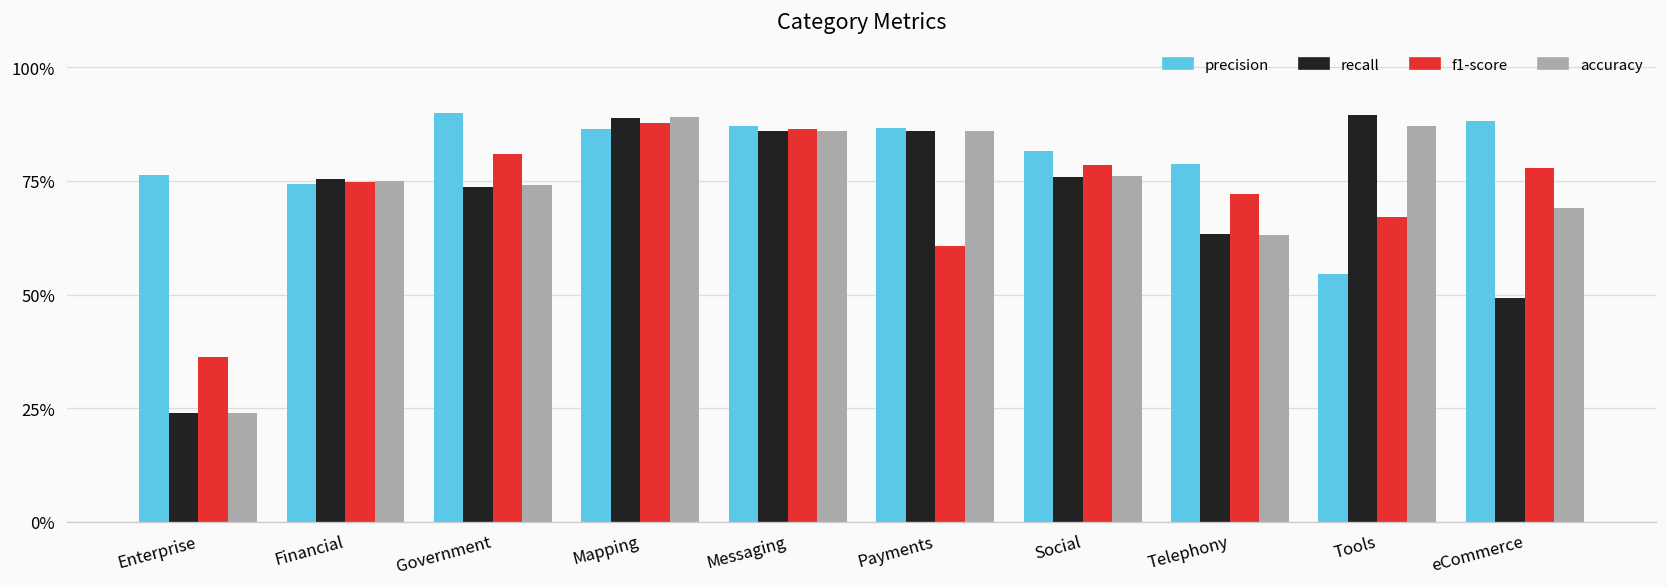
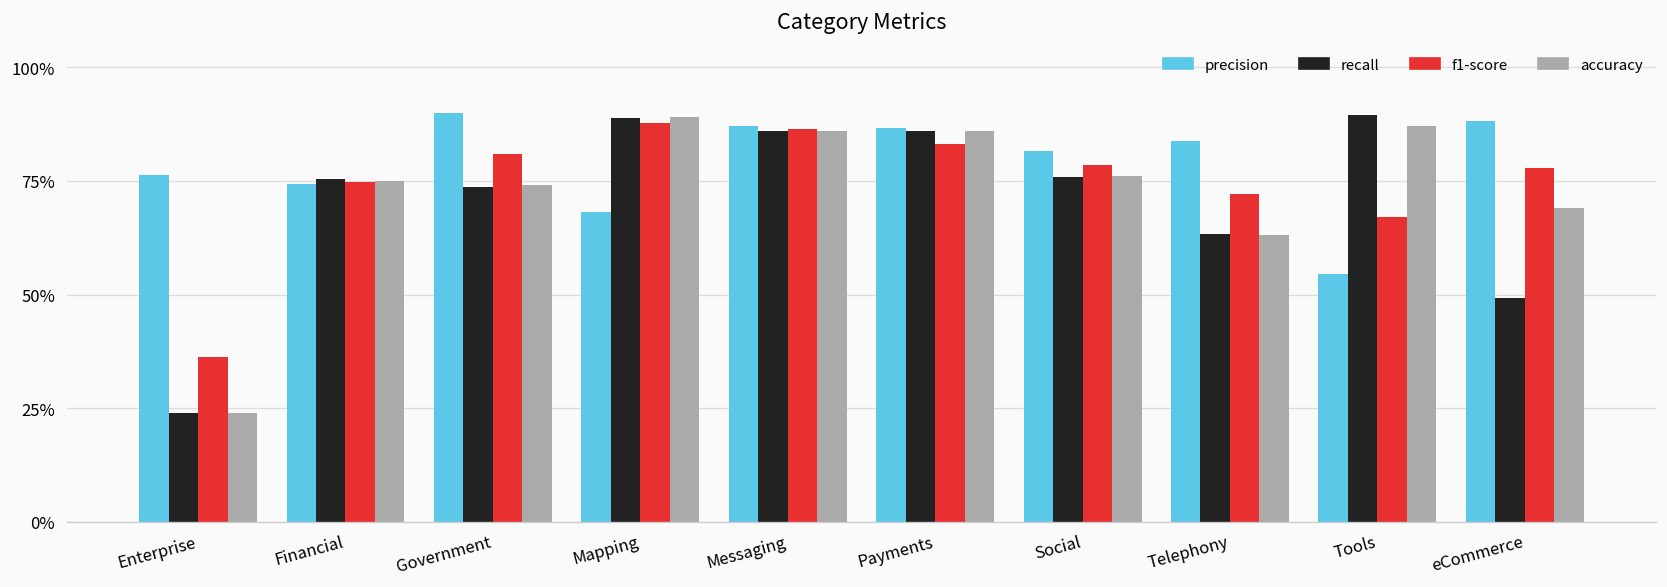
precision, Mapping: 86% -> 68%
f1-score, Payments: 61% -> 83%
precision, Telephony: 79% -> 84%
